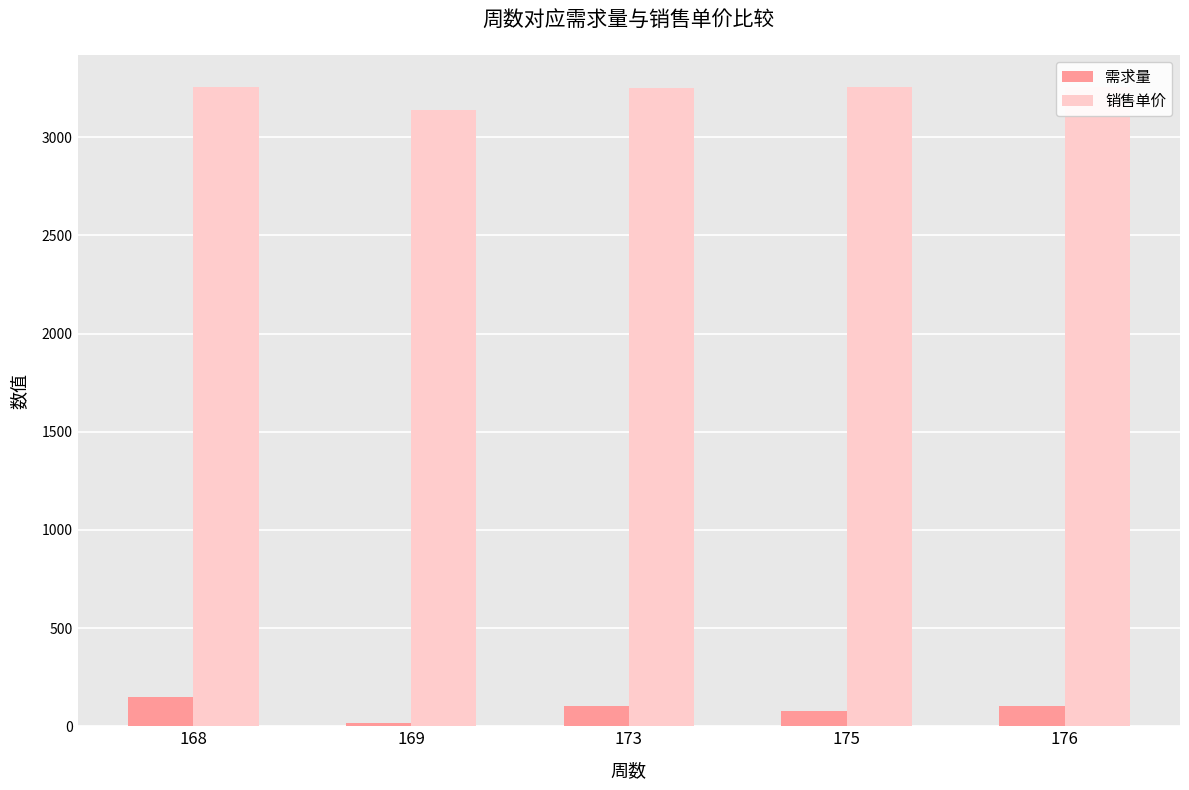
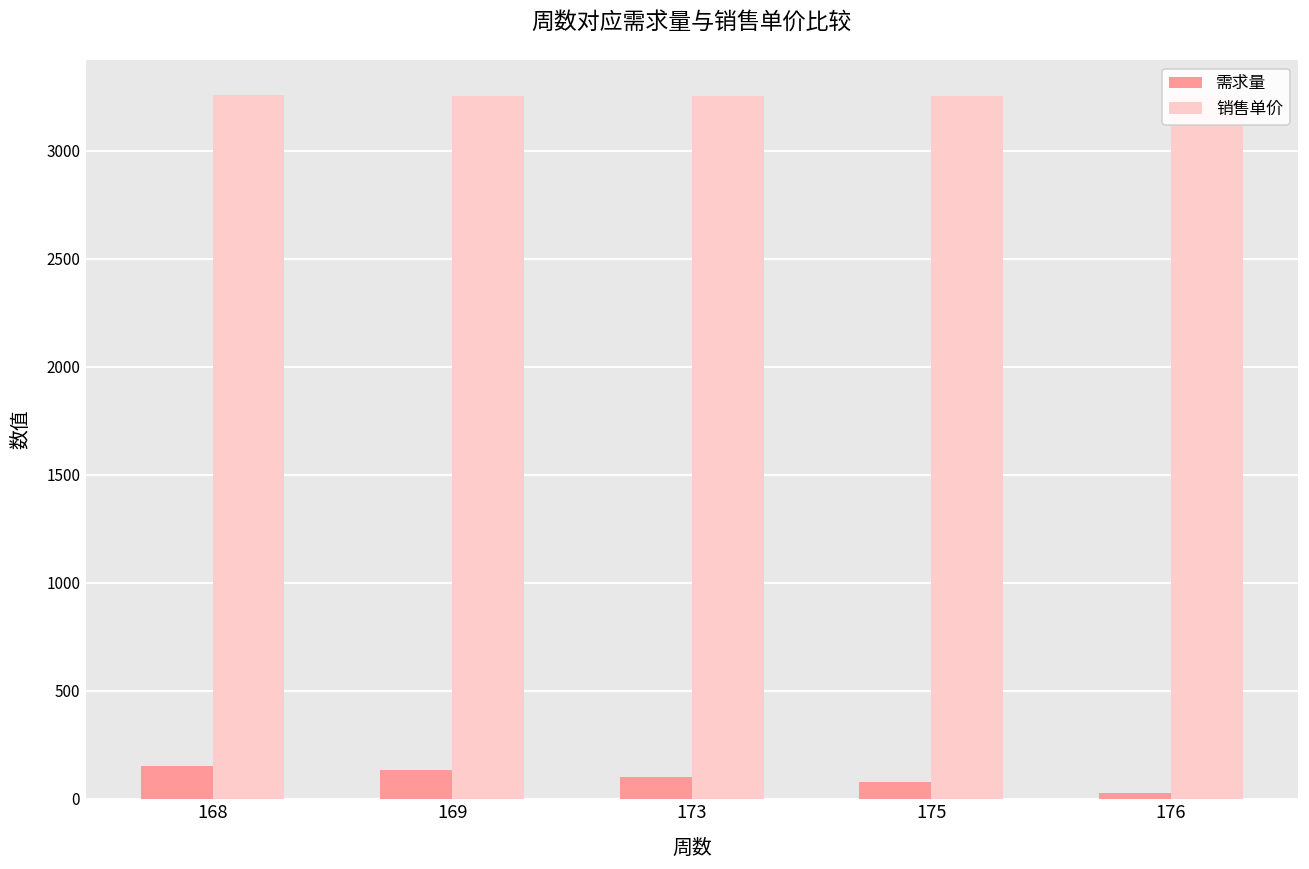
需求量, 169: 20 -> 130
销售单价, 169: 3140 -> 3250
需求量, 176: 100 -> 30
